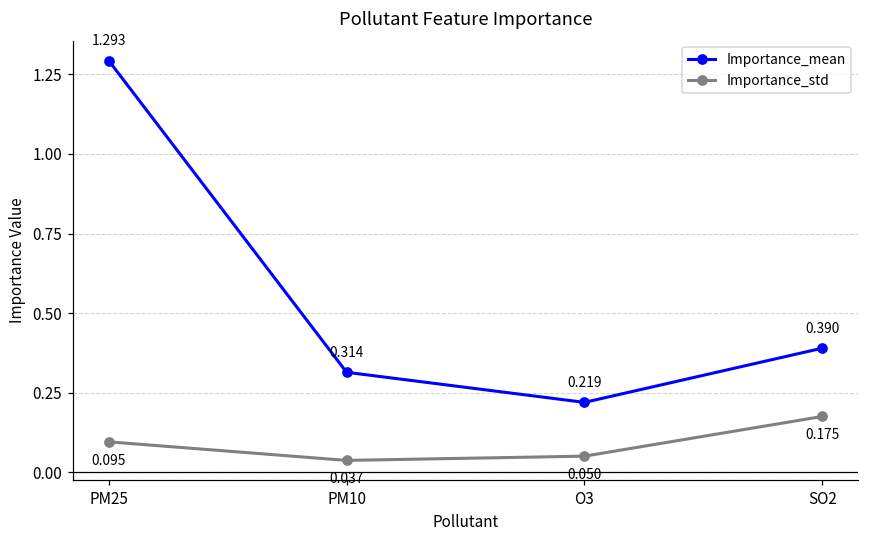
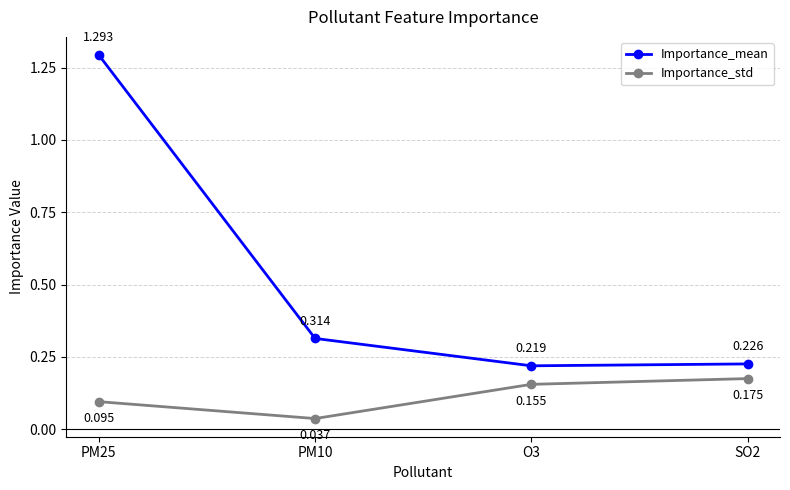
Importance_std, O3: 0.050 -> 0.155
Importance_mean, SO2: 0.390 -> 0.226
